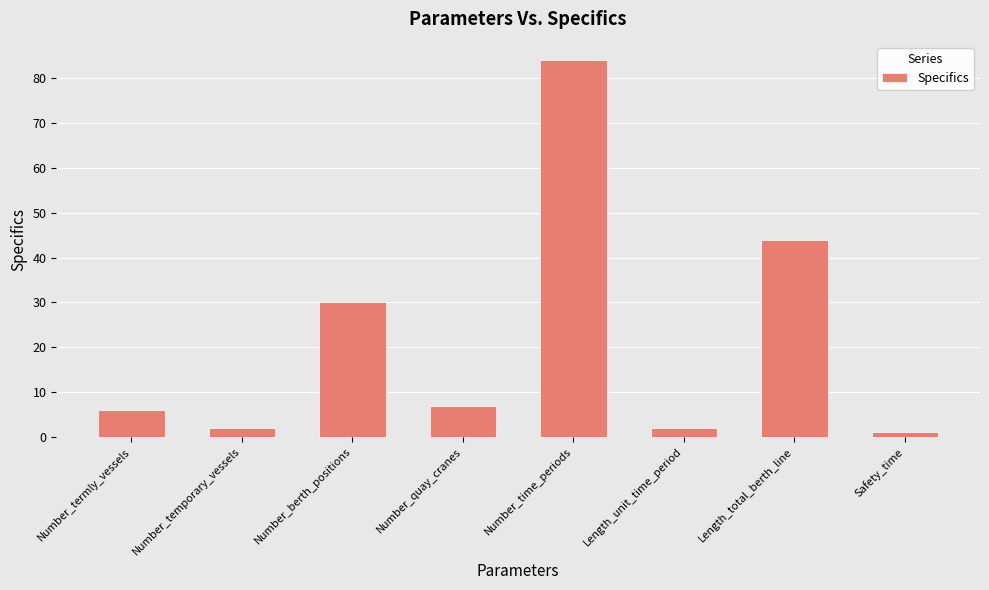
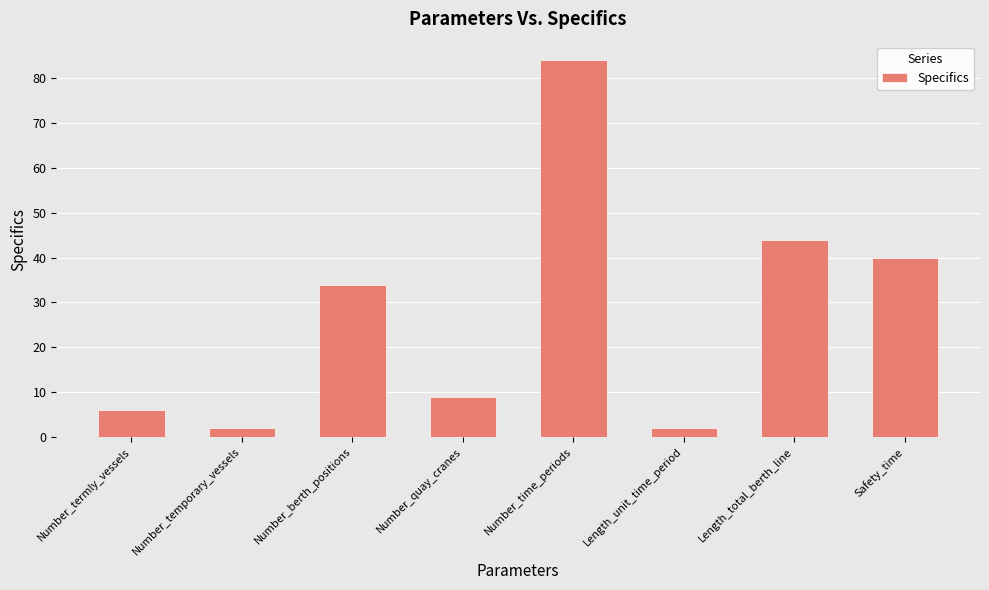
Number_berth_positions: 30 -> 34
Number_quay_cranes: 7 -> 9
Safety_time: 1 -> 40
